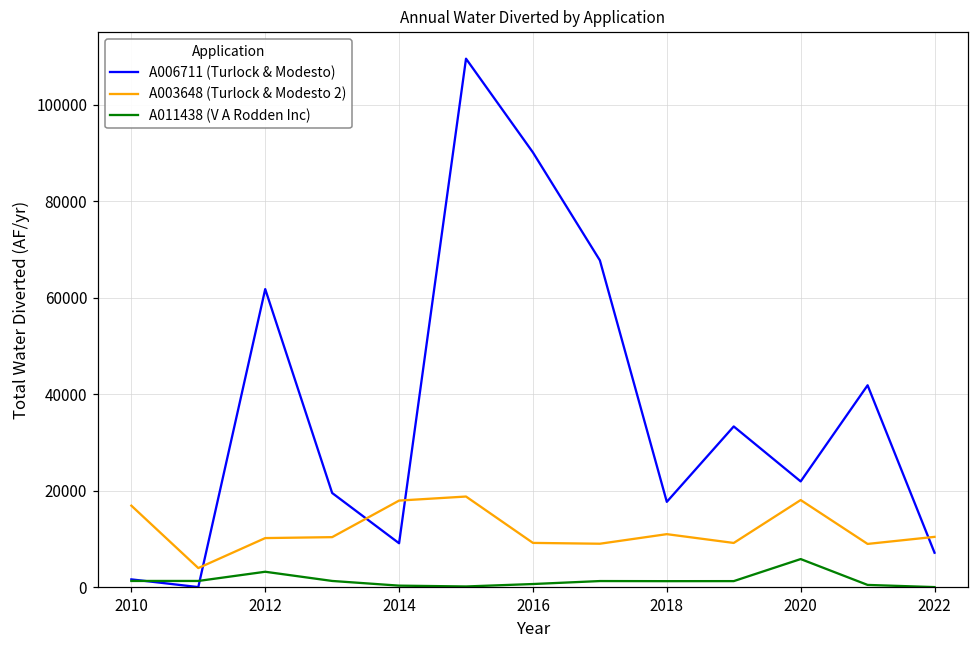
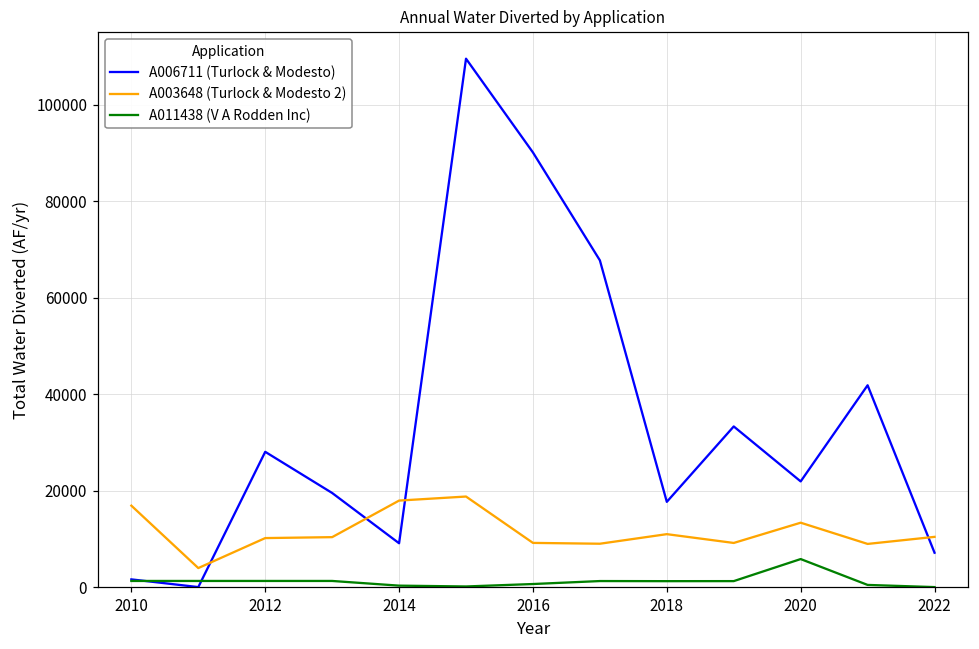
A006711 (Turlock & Modesto), 2012: 62000 -> 28000
A011438 (V A Rodden Inc), 2012: 3000 -> 1000
A003648 (Turlock & Modesto 2), 2020: 18000 -> 13000
